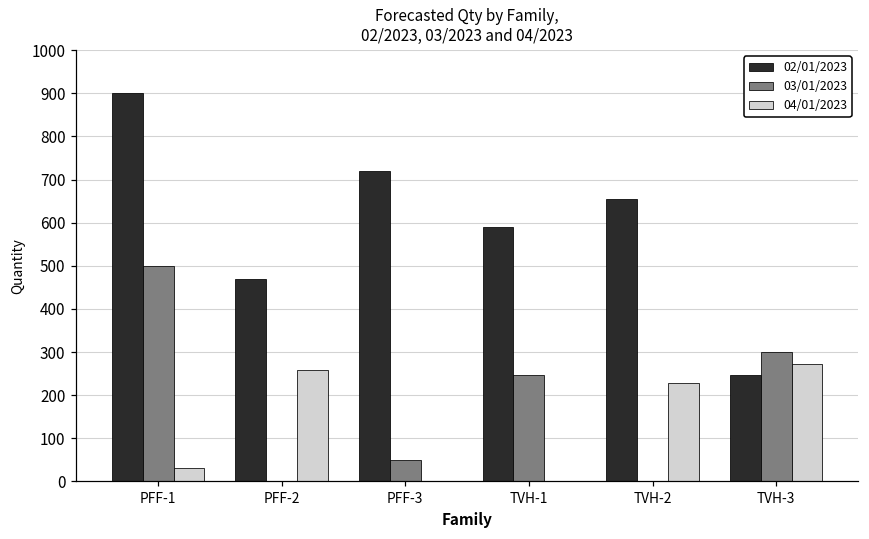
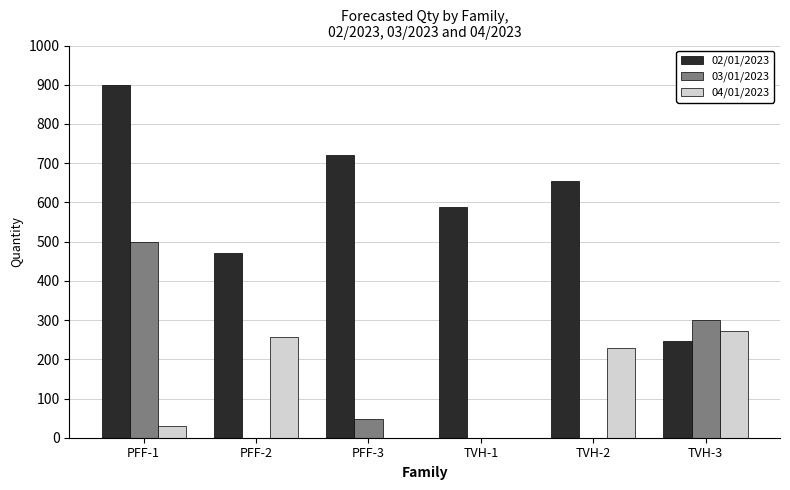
03/01/2023, TVH-1: 250 -> 0
